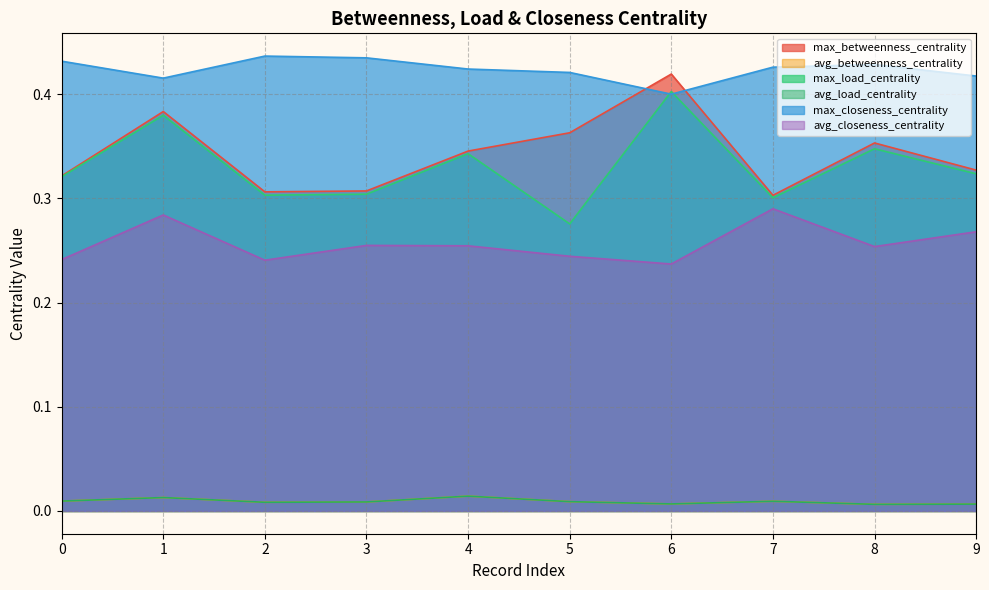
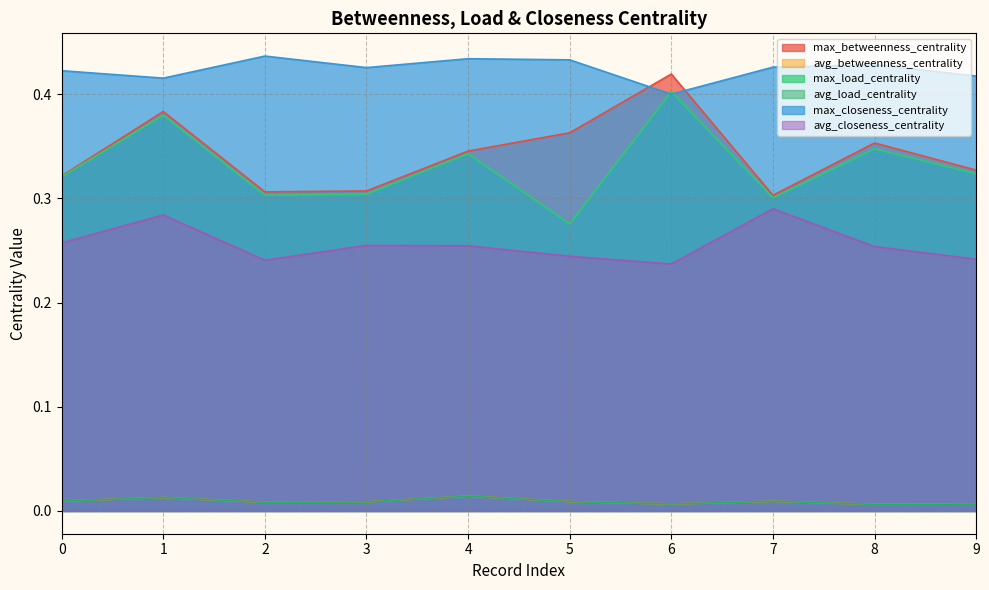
max_closeness_centrality, 0: 0.432 -> 0.423
avg_closeness_centrality, 0: 0.241 -> 0.257
max_closeness_centrality, 3: 0.435 -> 0.426
max_closeness_centrality, 4: 0.424 -> 0.434
max_closeness_centrality, 5: 0.421 -> 0.433
avg_closeness_centrality, 9: 0.268 -> 0.242
